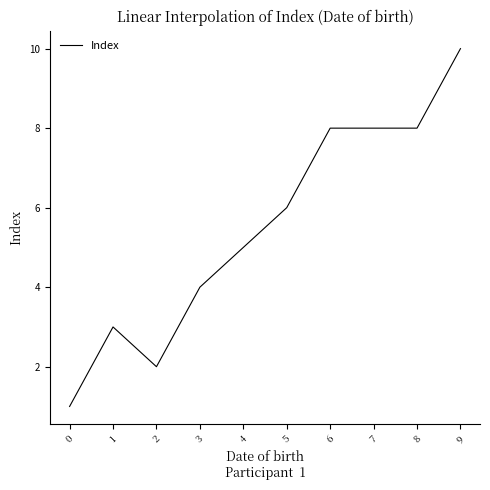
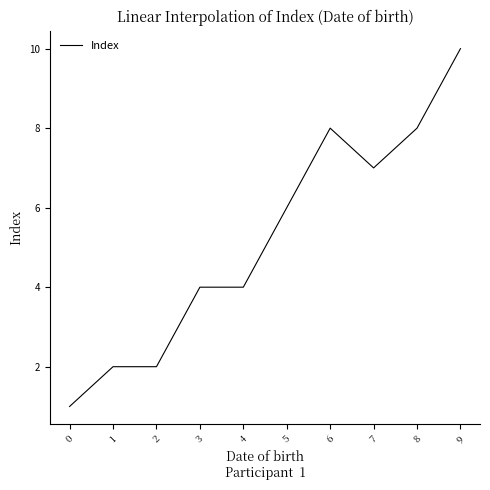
1: 3 -> 2
4: 5 -> 4
7: 8 -> 7
